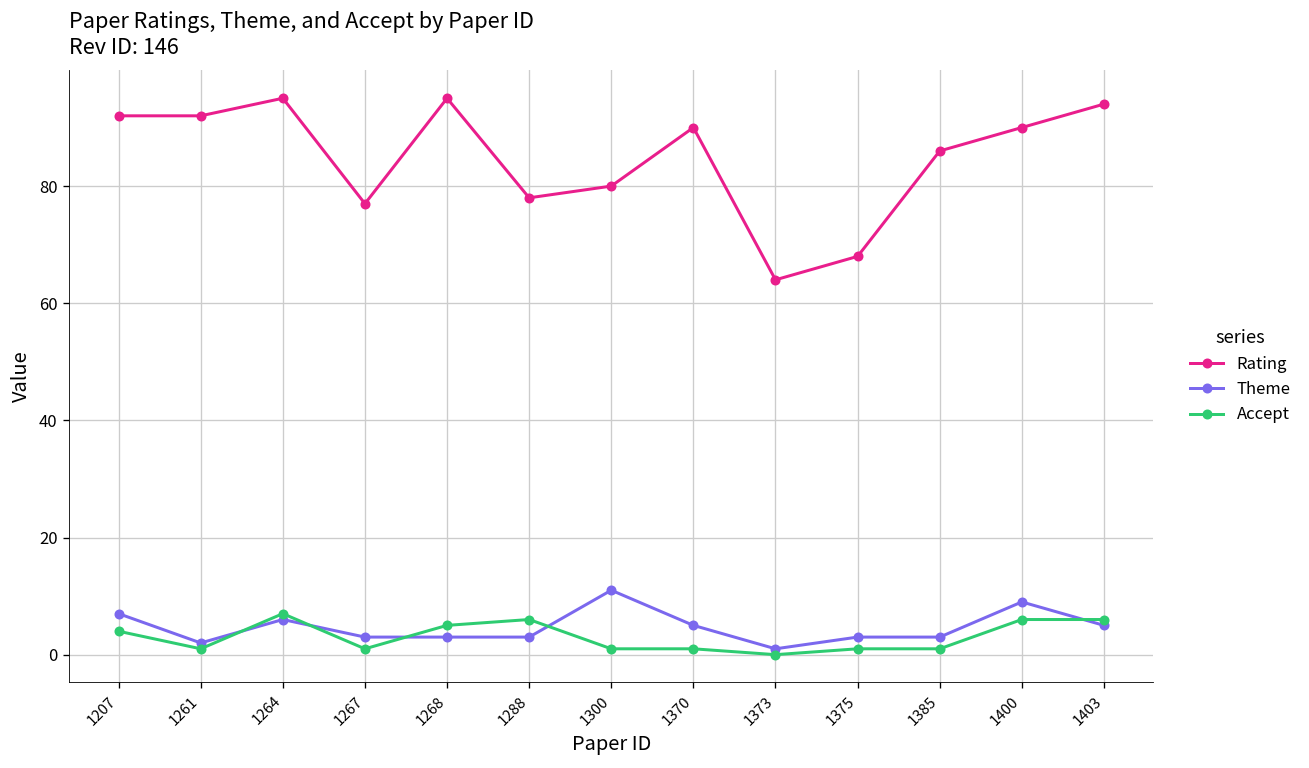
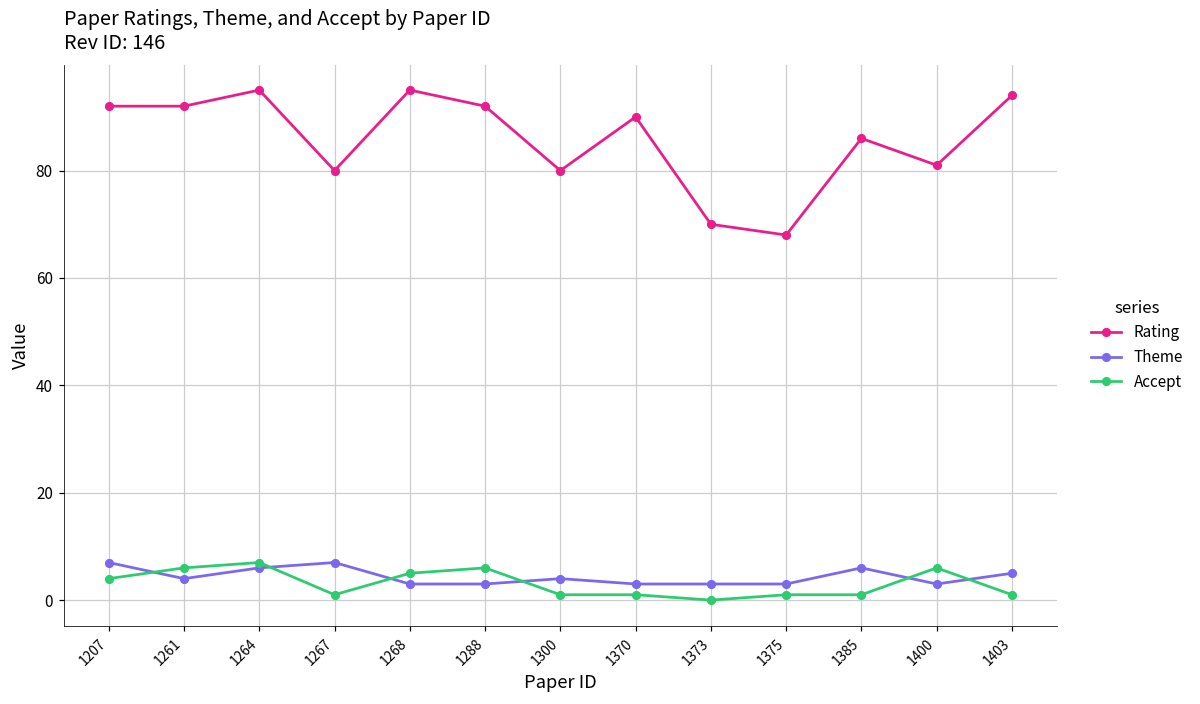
Theme, 1261: 2 -> 4
Accept, 1261: 1 -> 6
Rating, 1267: 77 -> 80
Theme, 1267: 3 -> 7
Rating, 1288: 78 -> 92
Theme, 1300: 11 -> 4
Theme, 1370: 5 -> 3
Rating, 1373: 64 -> 70
Theme, 1373: 1 -> 3
Theme, 1385: 3 -> 6
Rating, 1400: 90 -> 81
Theme, 1400: 9 -> 3
Accept, 1403: 6 -> 1
